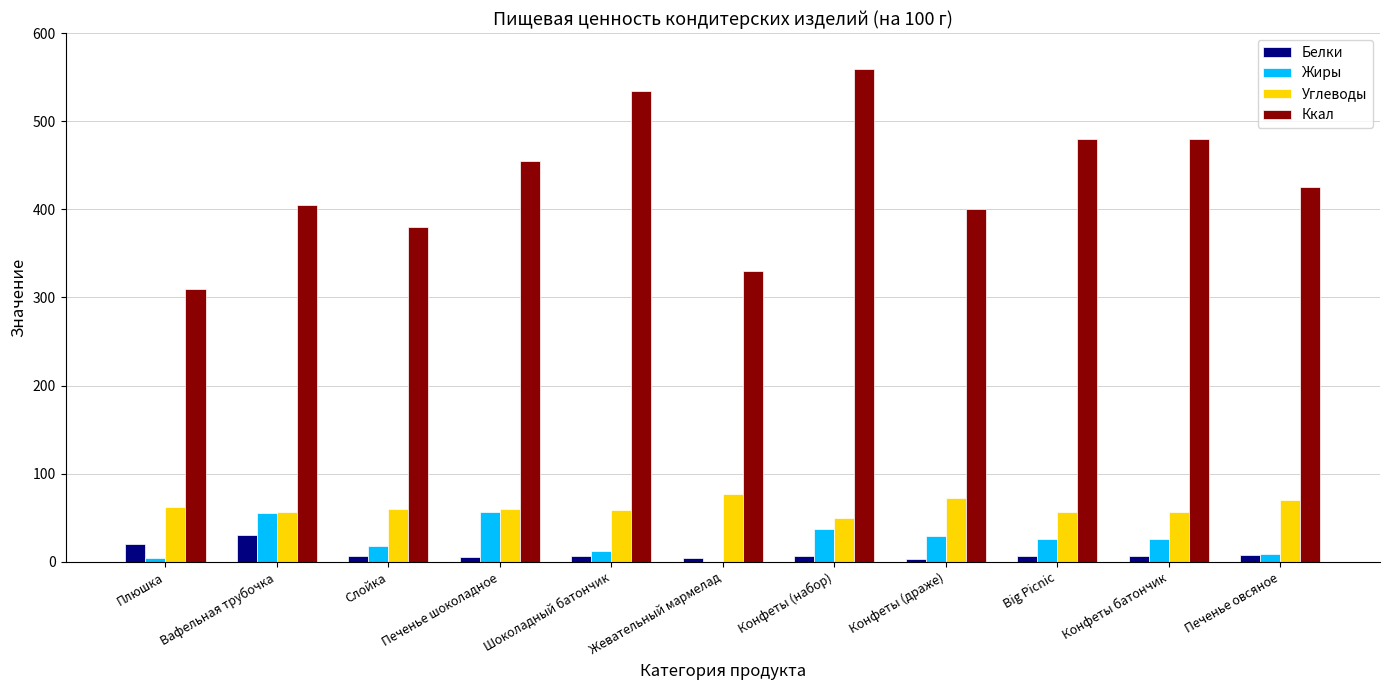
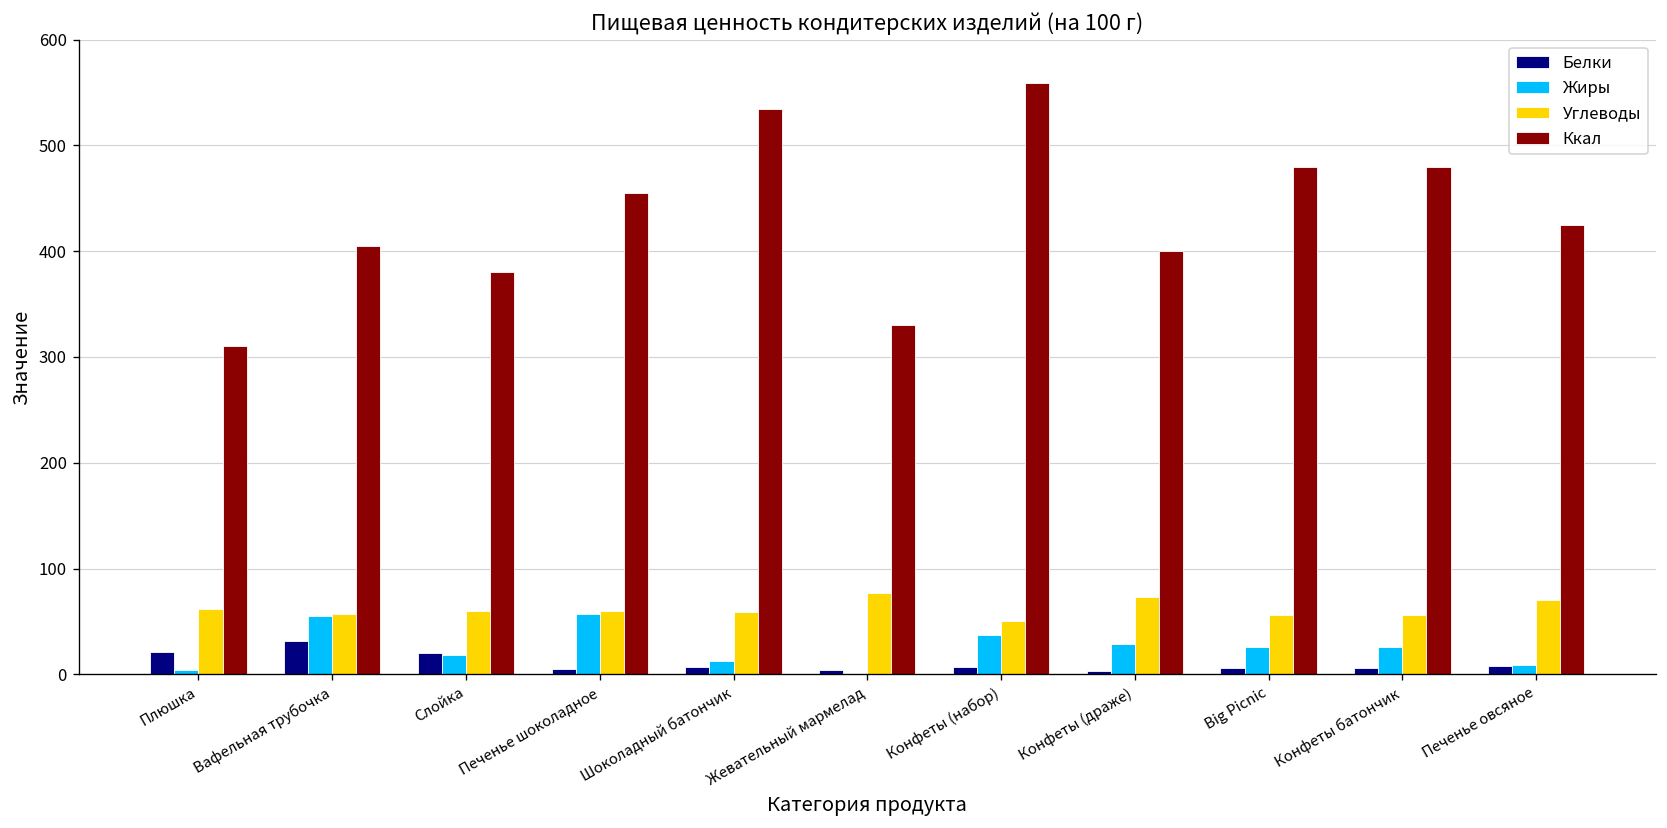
Белки, Слойка: 10 -> 20
